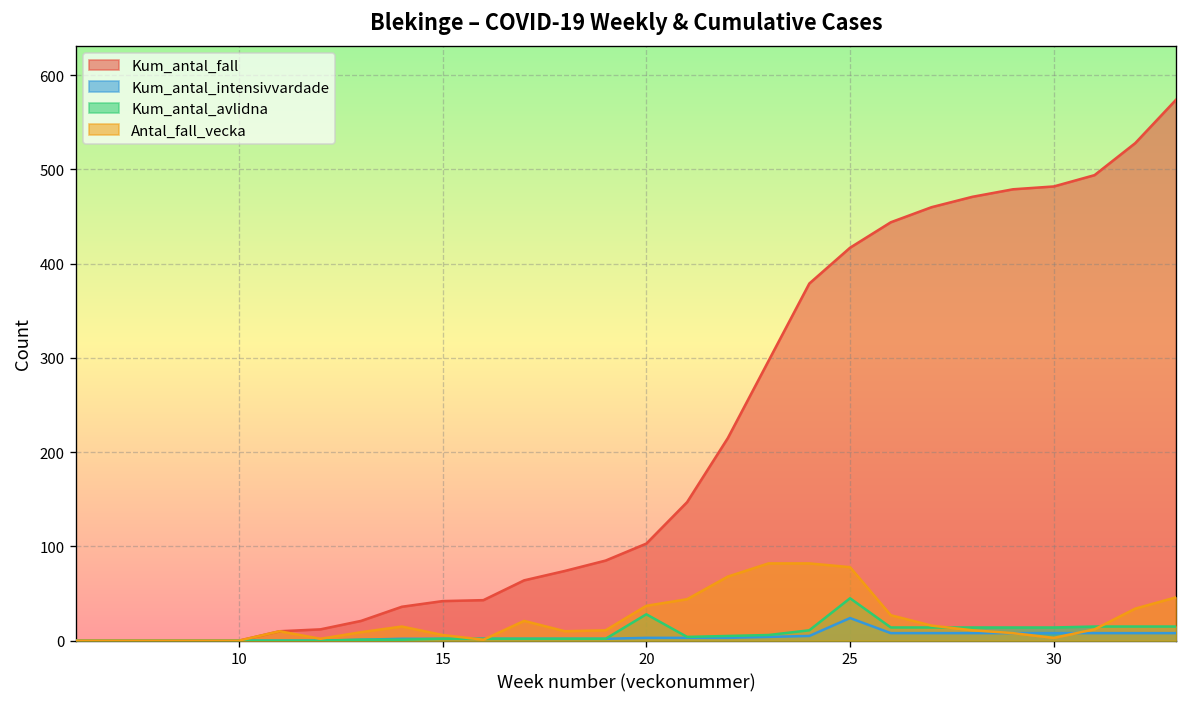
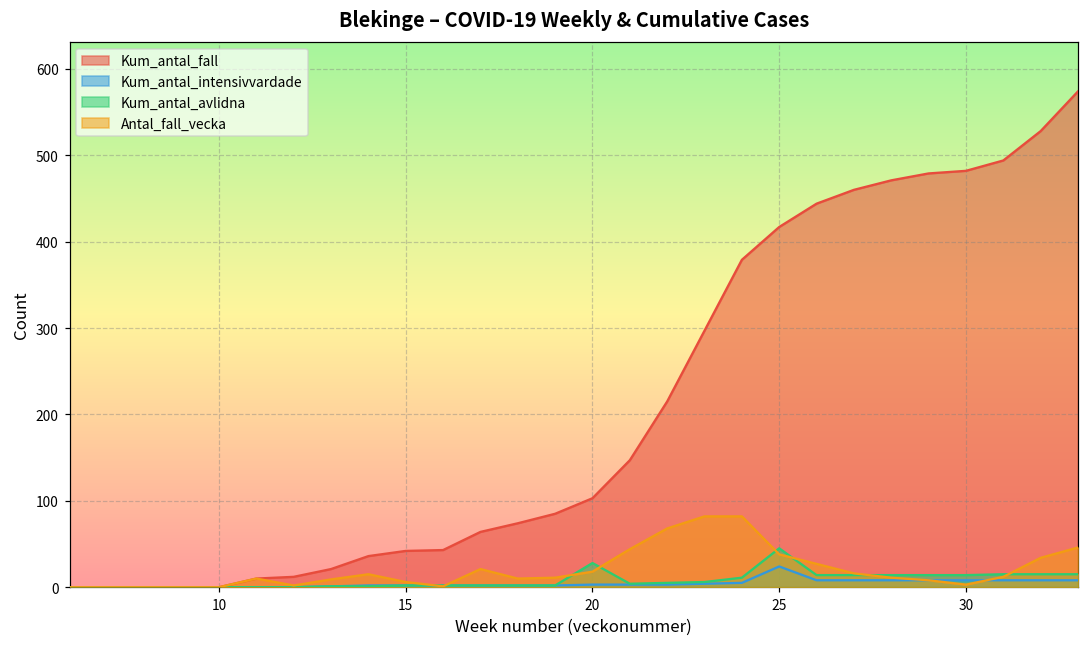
Antal_fall_vecka, 20: 40 -> 20
Antal_fall_vecka, 25: 80 -> 40
